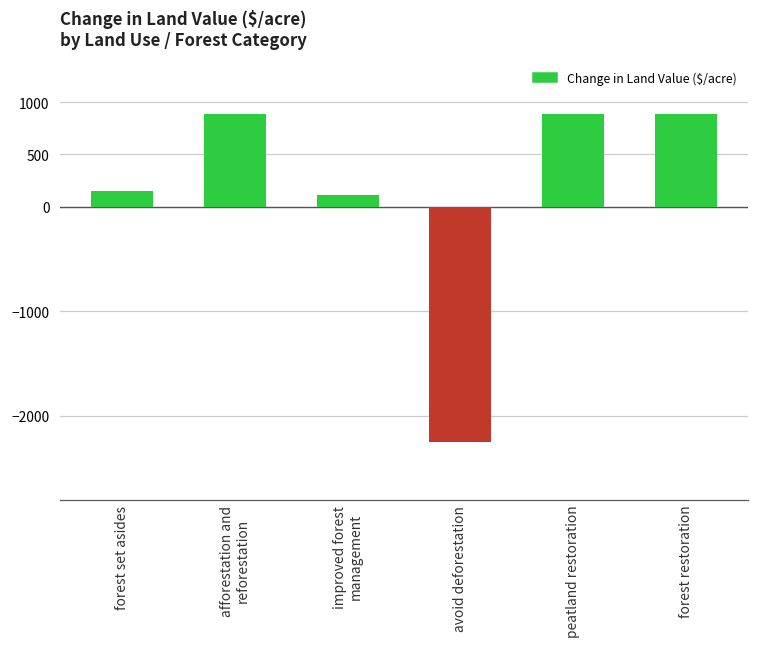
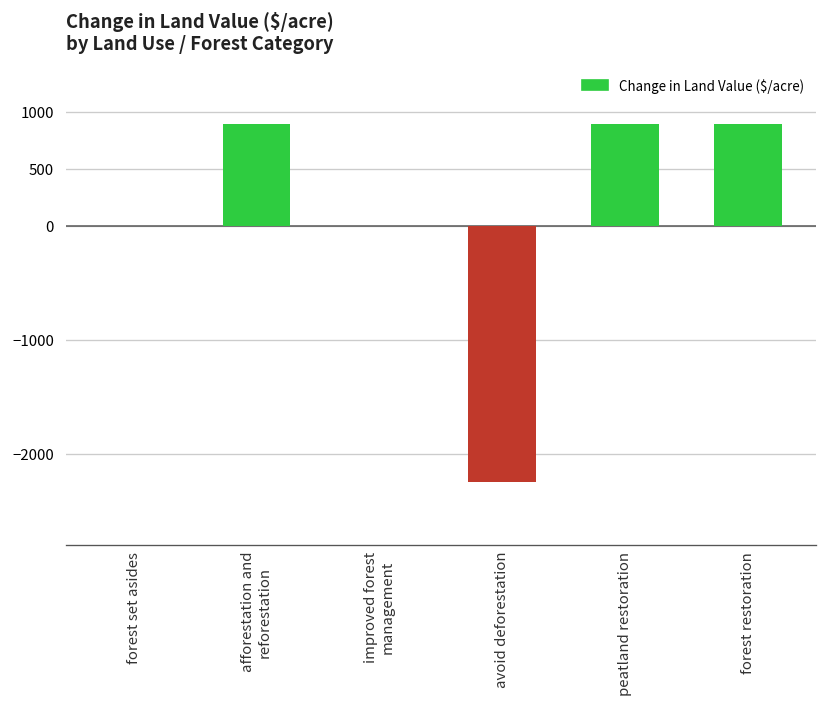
forest set asides: 100 -> 0
improved forest management: 100 -> 0
